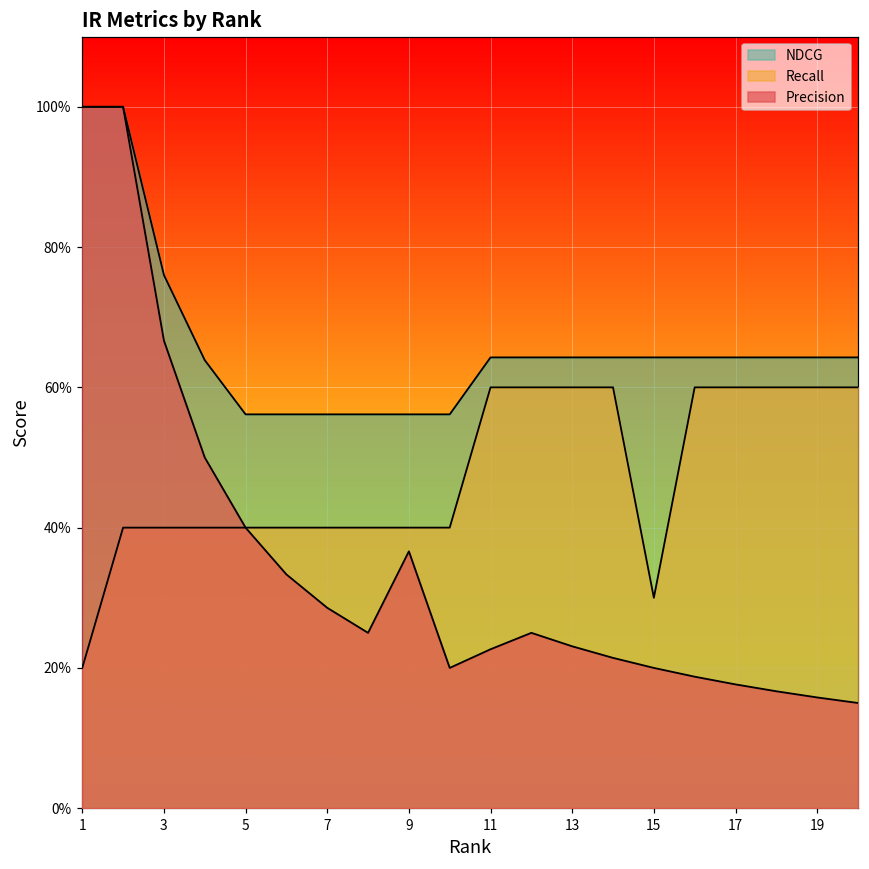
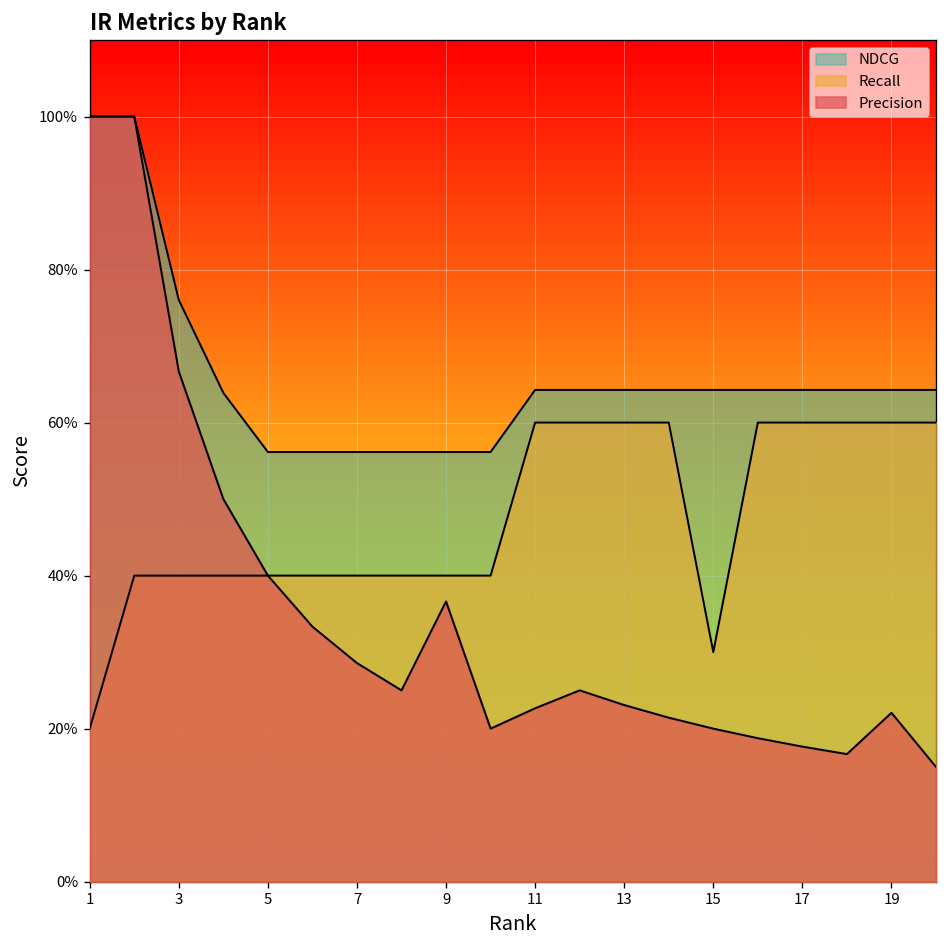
Precision, 19: 16% -> 22%
